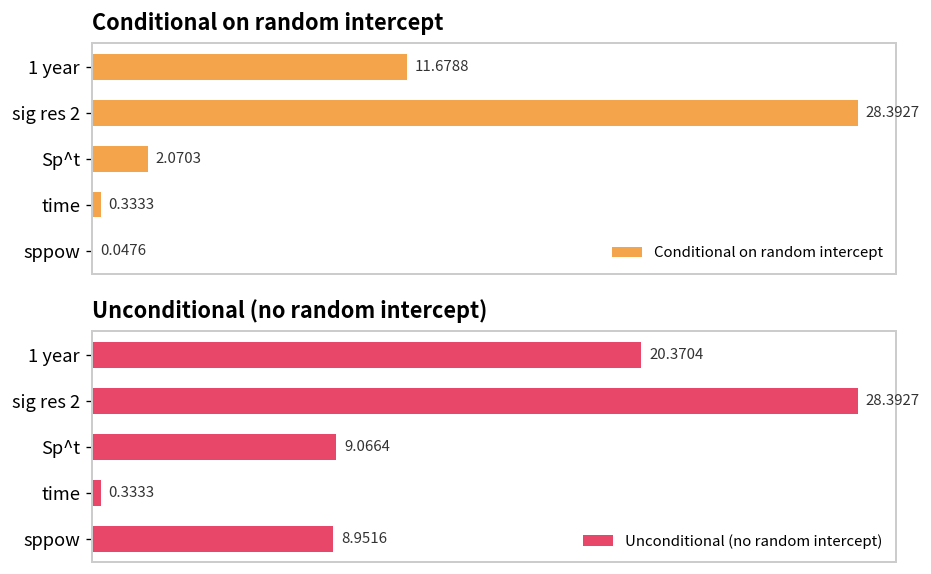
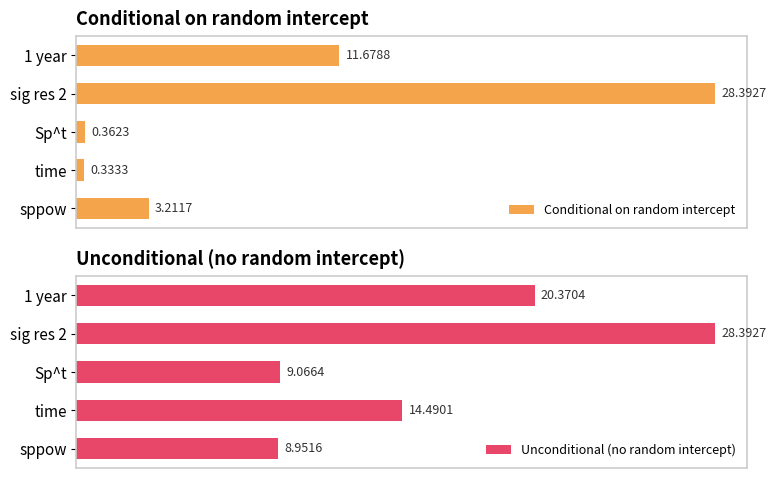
Conditional on random intercept, Sp^t: 2.0703 -> 0.3623
Conditional on random intercept, sppow: 0.0476 -> 3.2117
Unconditional (no random intercept), time: 0.3333 -> 14.4901
